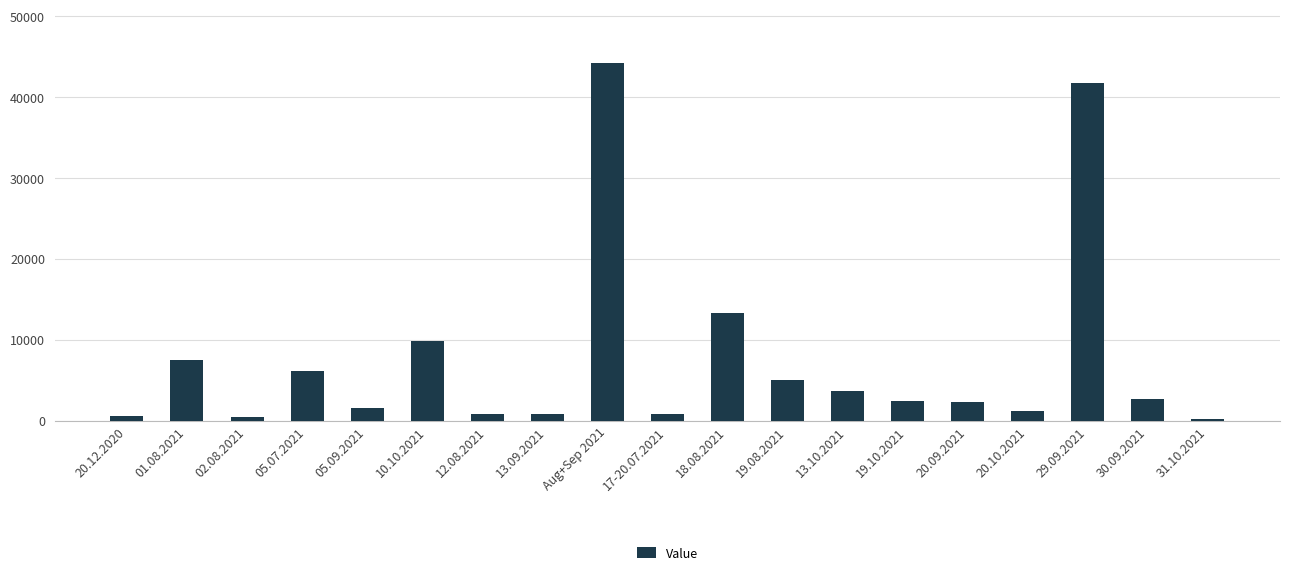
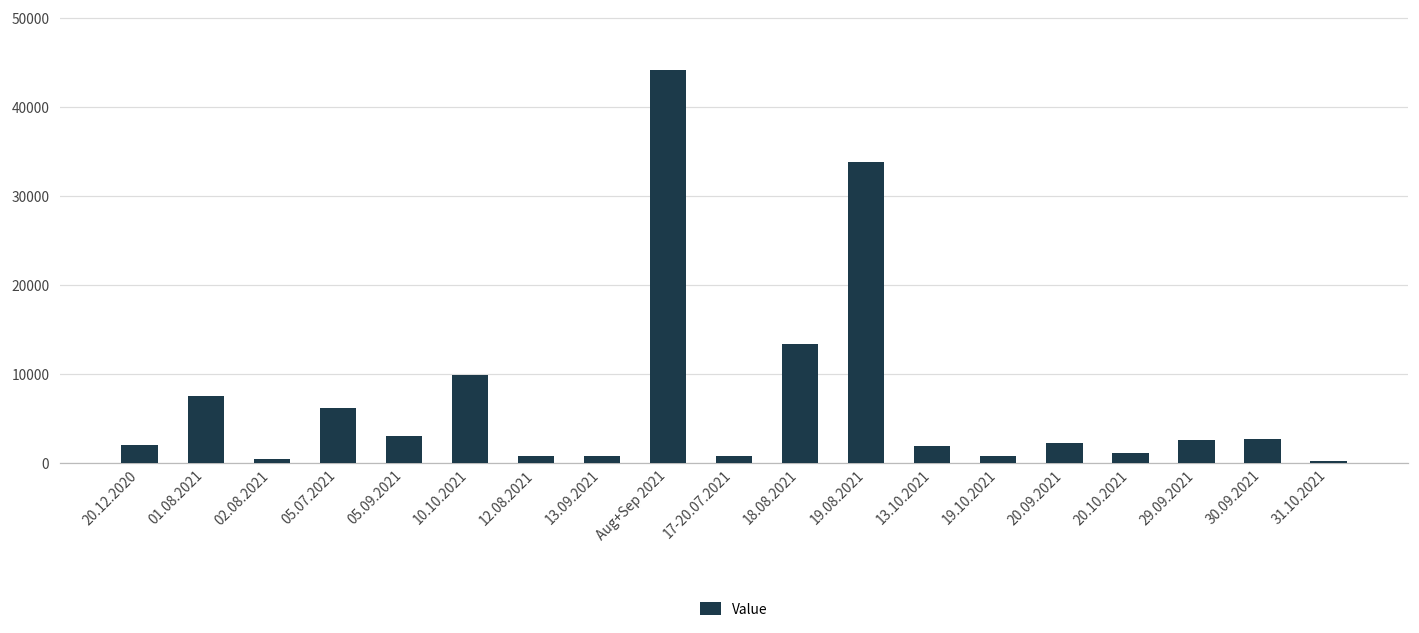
20.12.2020: 1000 -> 2000
05.09.2021: 2000 -> 3000
19.08.2021: 5000 -> 34000
13.10.2021: 4000 -> 2000
19.10.2021: 2000 -> 1000
29.09.2021: 42000 -> 3000
